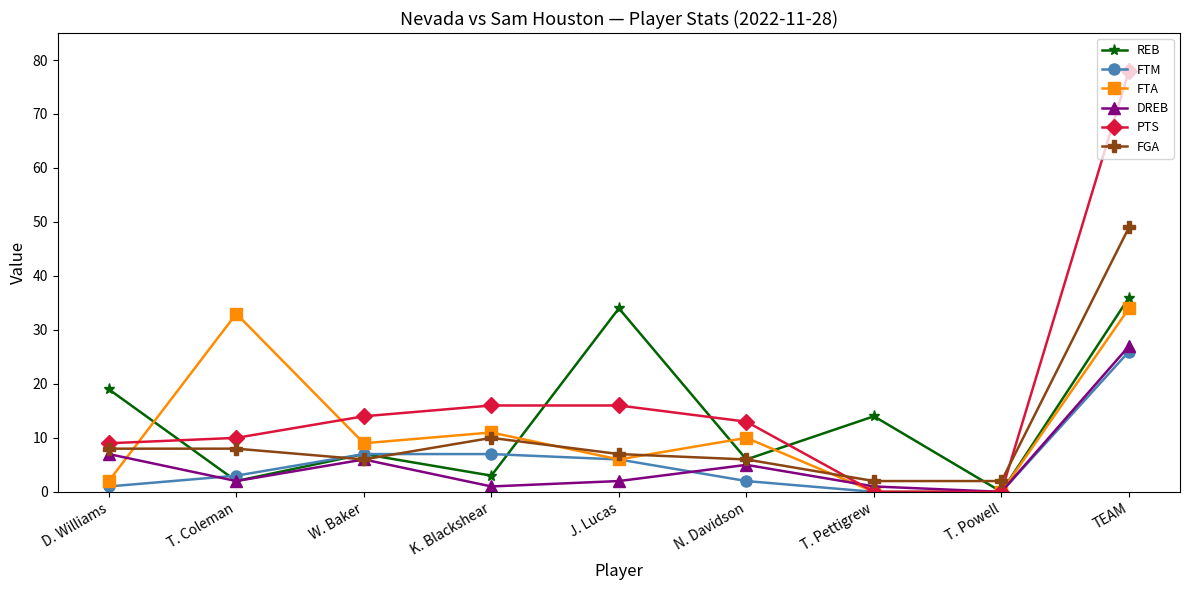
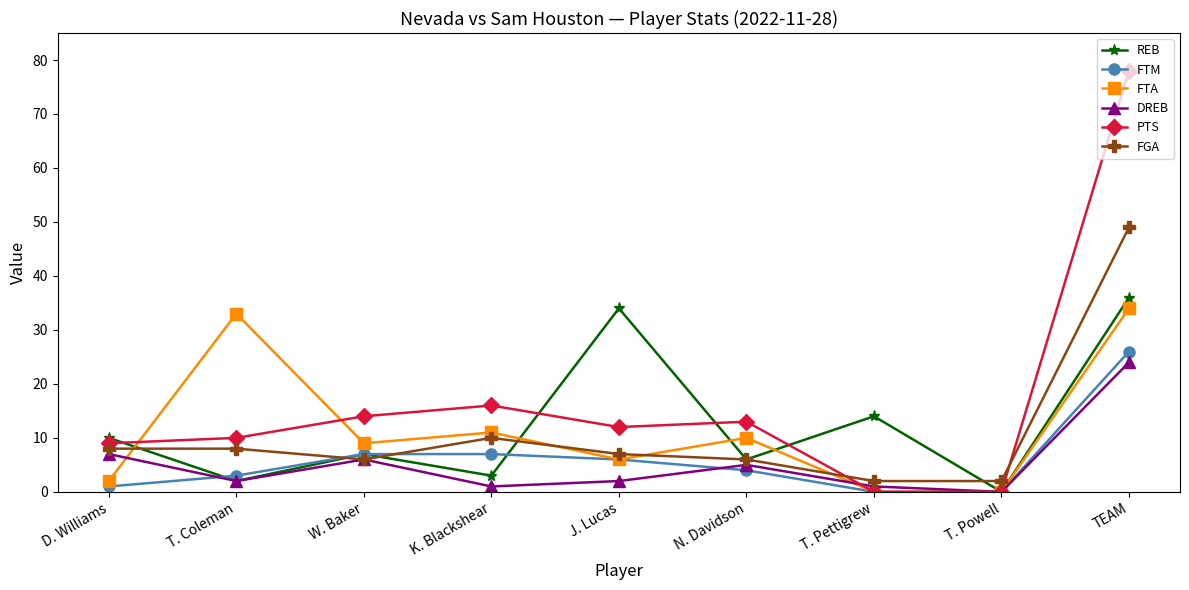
REB, D. Williams: 19 -> 10
PTS, J. Lucas: 16 -> 12
FTM, N. Davidson: 2 -> 4
DREB, TEAM: 27 -> 24
